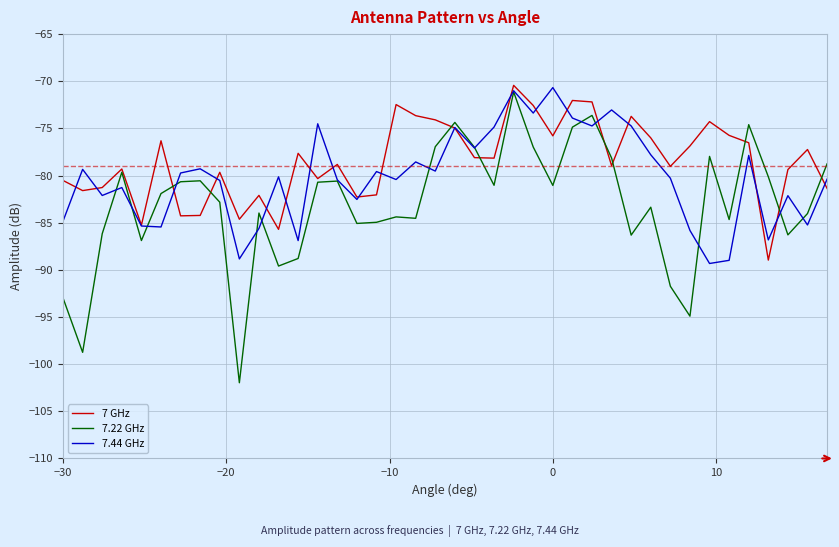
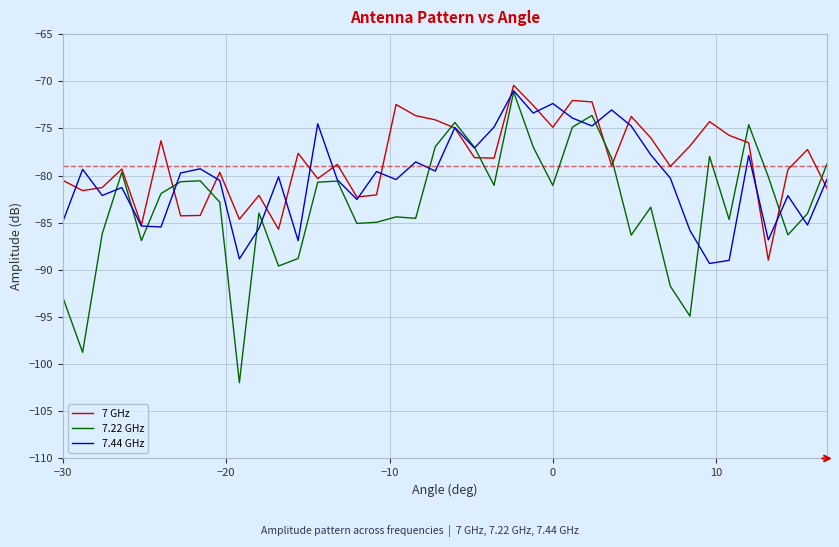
7 GHz, 0: -76 -> -75
7.44 GHz, 0: -71 -> -72
